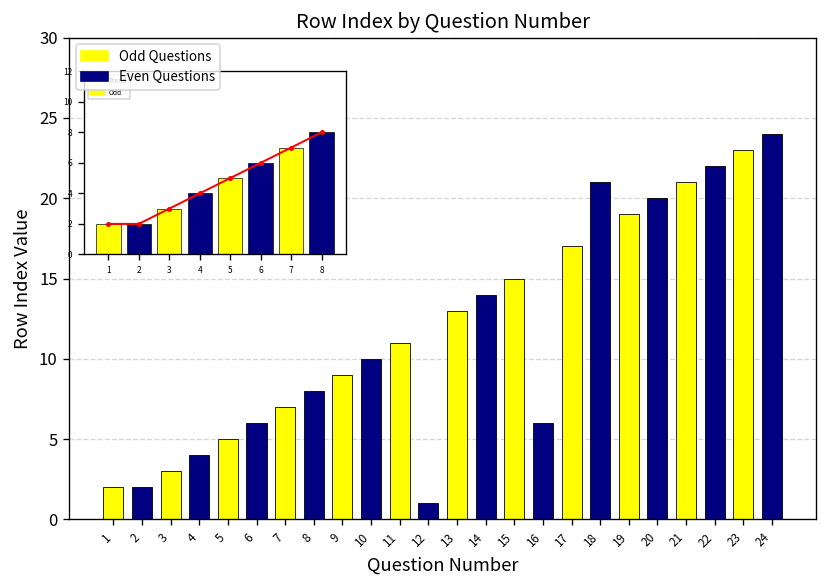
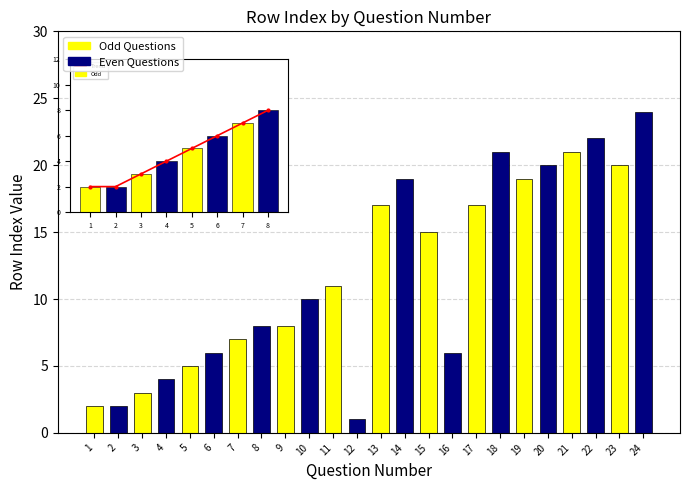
9: 9 -> 8
13: 13 -> 17
14: 14 -> 19
23: 23 -> 20
